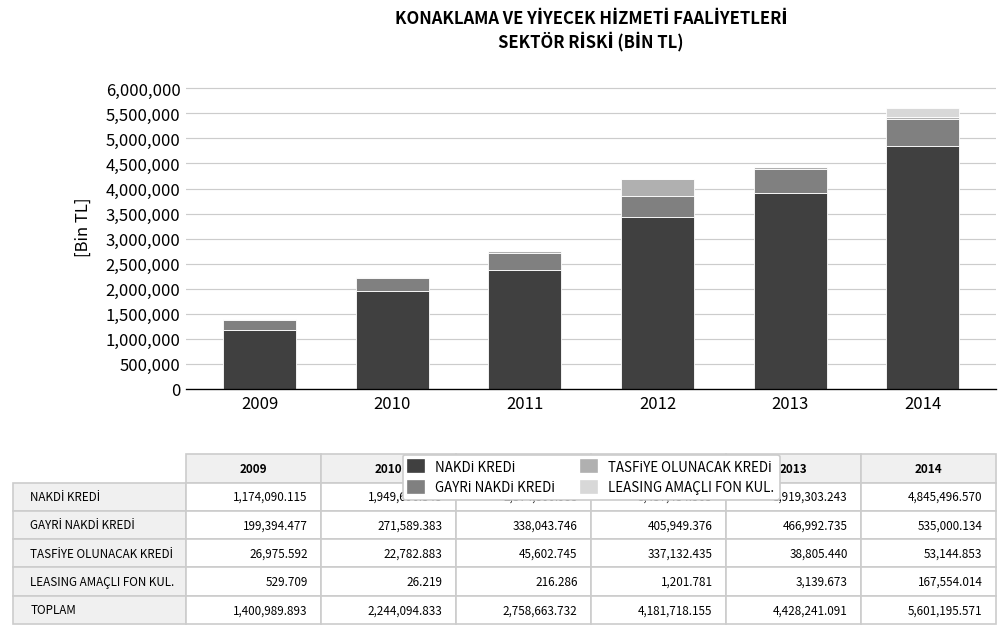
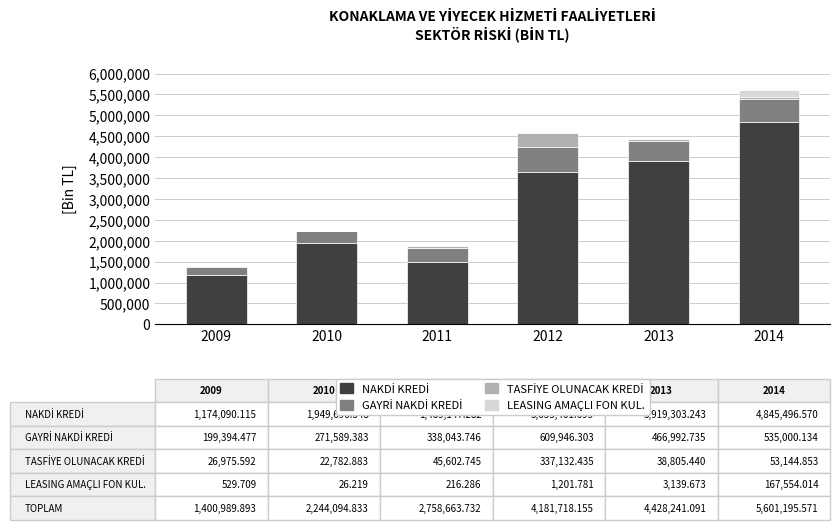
NAKDİ KREDİ, 2011: 2,400,000 -> 1,500,000
NAKDİ KREDİ, 2012: 3,400,000 -> 3,600,000
GAYRİ NAKDİ KREDİ, 2012: 405,949.376 -> 609,946.303
